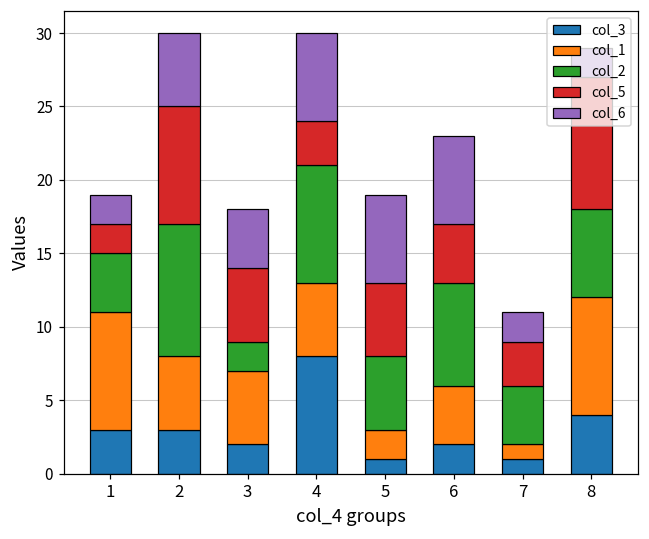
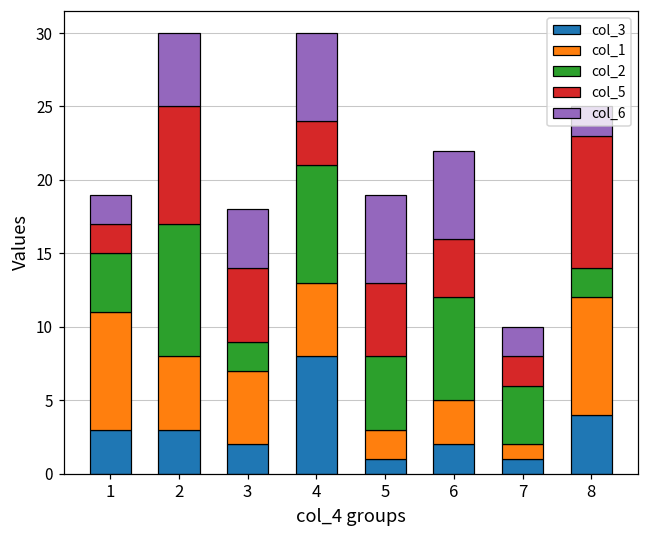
col_1, 6: 4 -> 3
col_5, 7: 3 -> 2
col_2, 8: 6 -> 2
